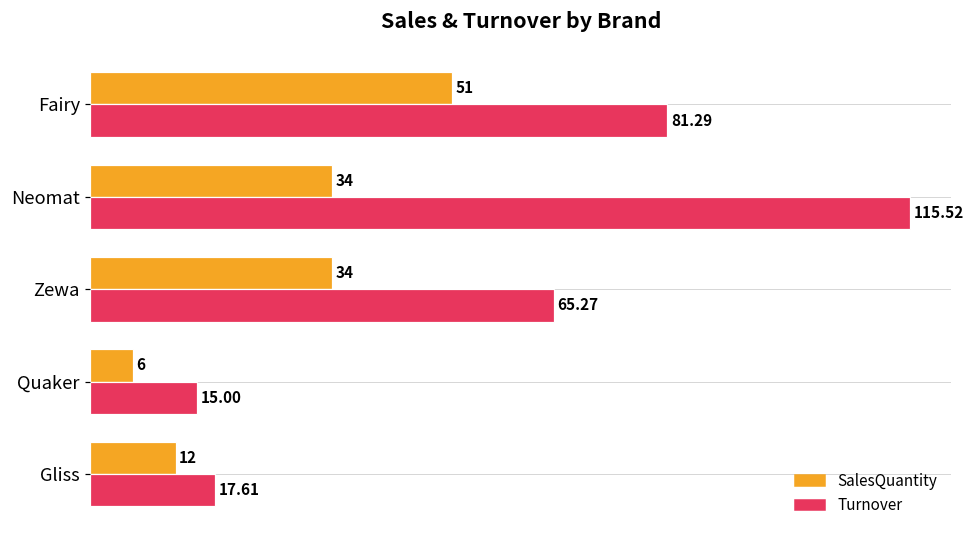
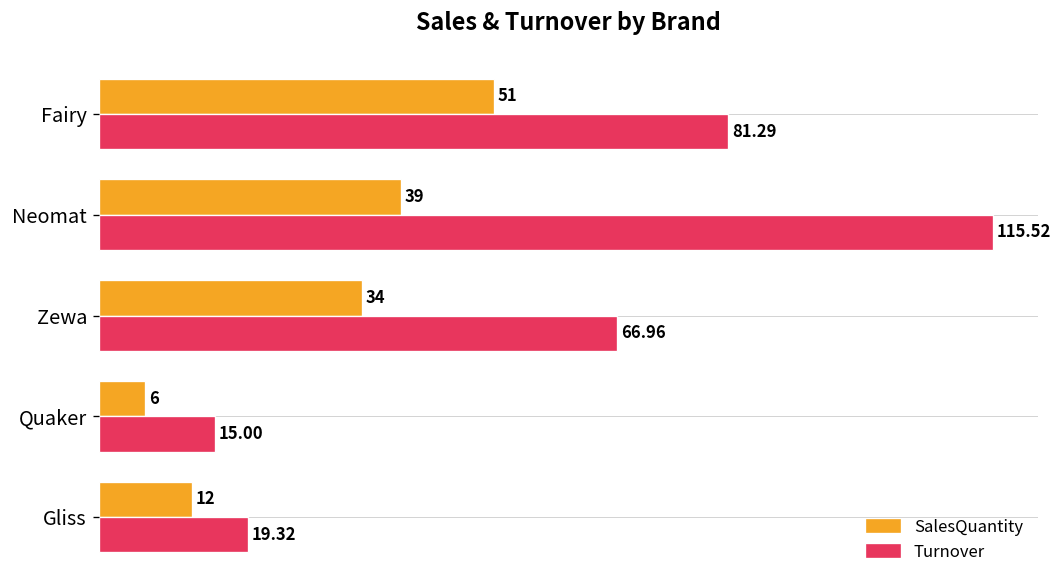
SalesQuantity, Neomat: 34 -> 39
Turnover, Zewa: 65.27 -> 66.96
Turnover, Gliss: 17.61 -> 19.32
